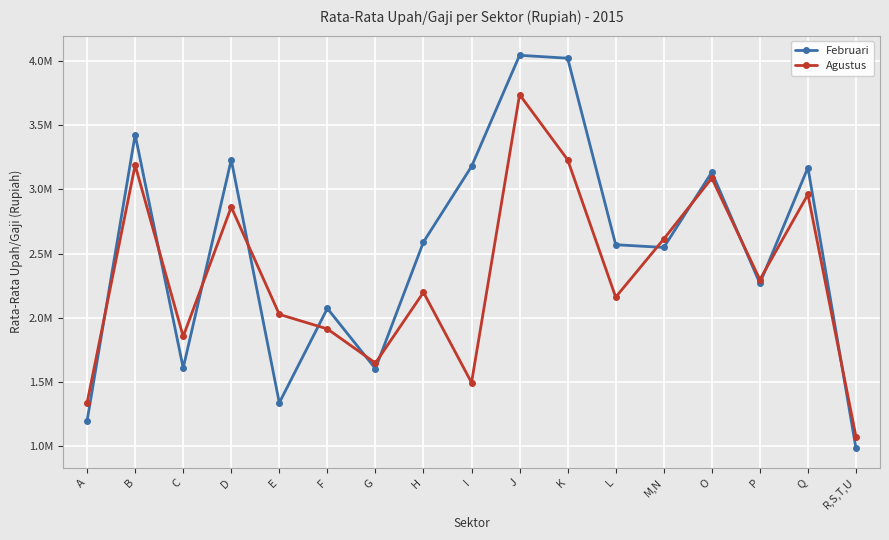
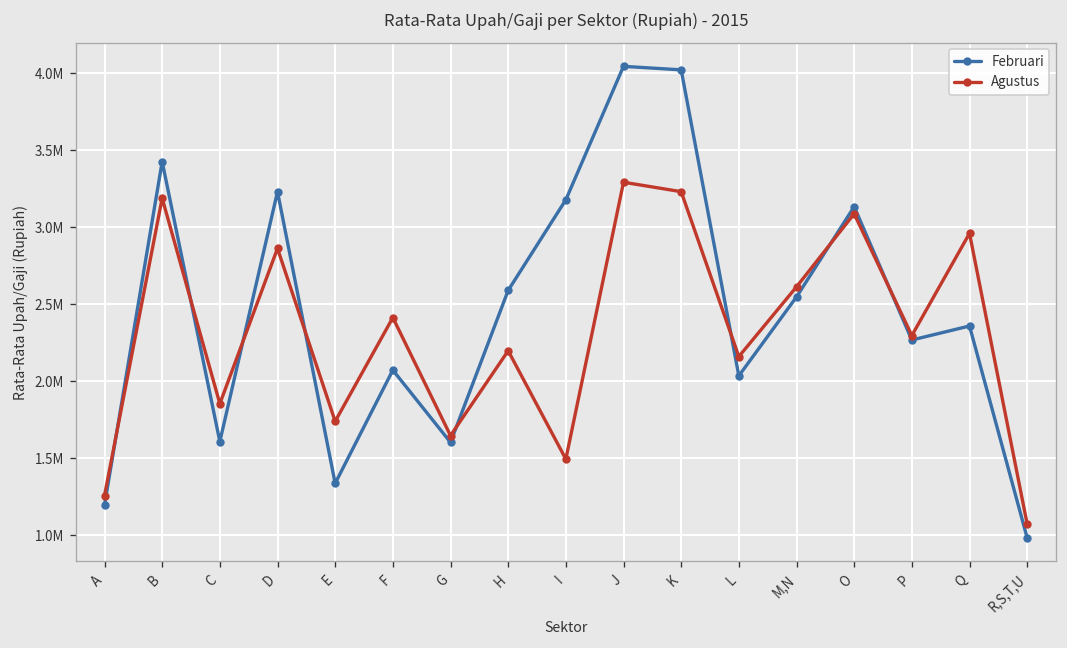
Agustus, A: 1340000 -> 1260000
Agustus, E: 2030000 -> 1740000
Agustus, F: 1910000 -> 2410000
Agustus, J: 3740000 -> 3290000
Februari, L: 2570000 -> 2030000
Februari, Q: 3170000 -> 2360000
